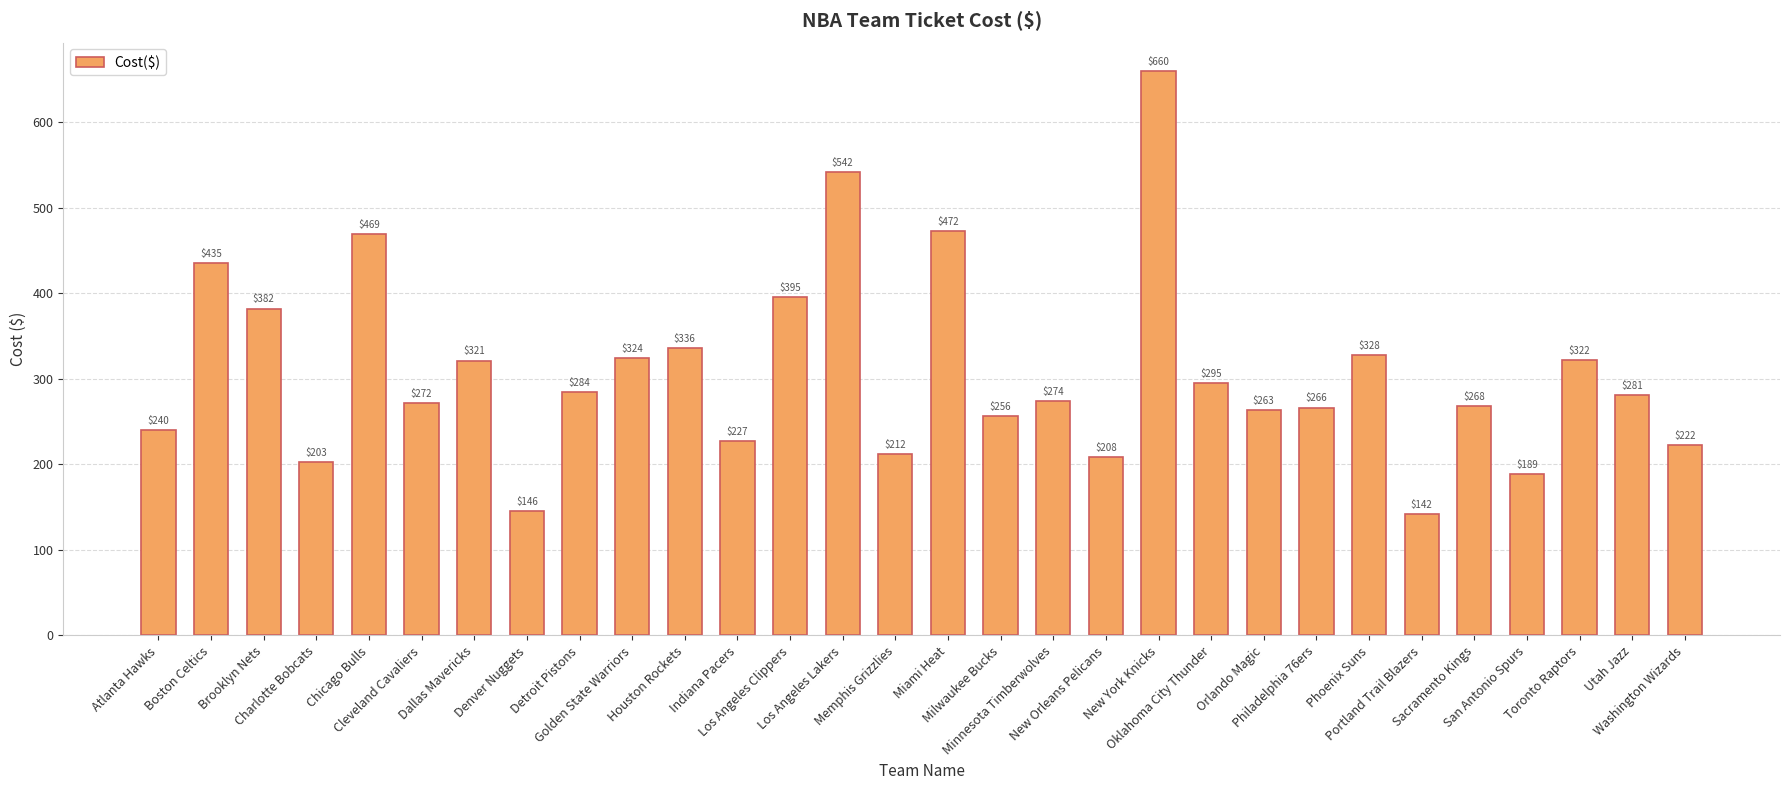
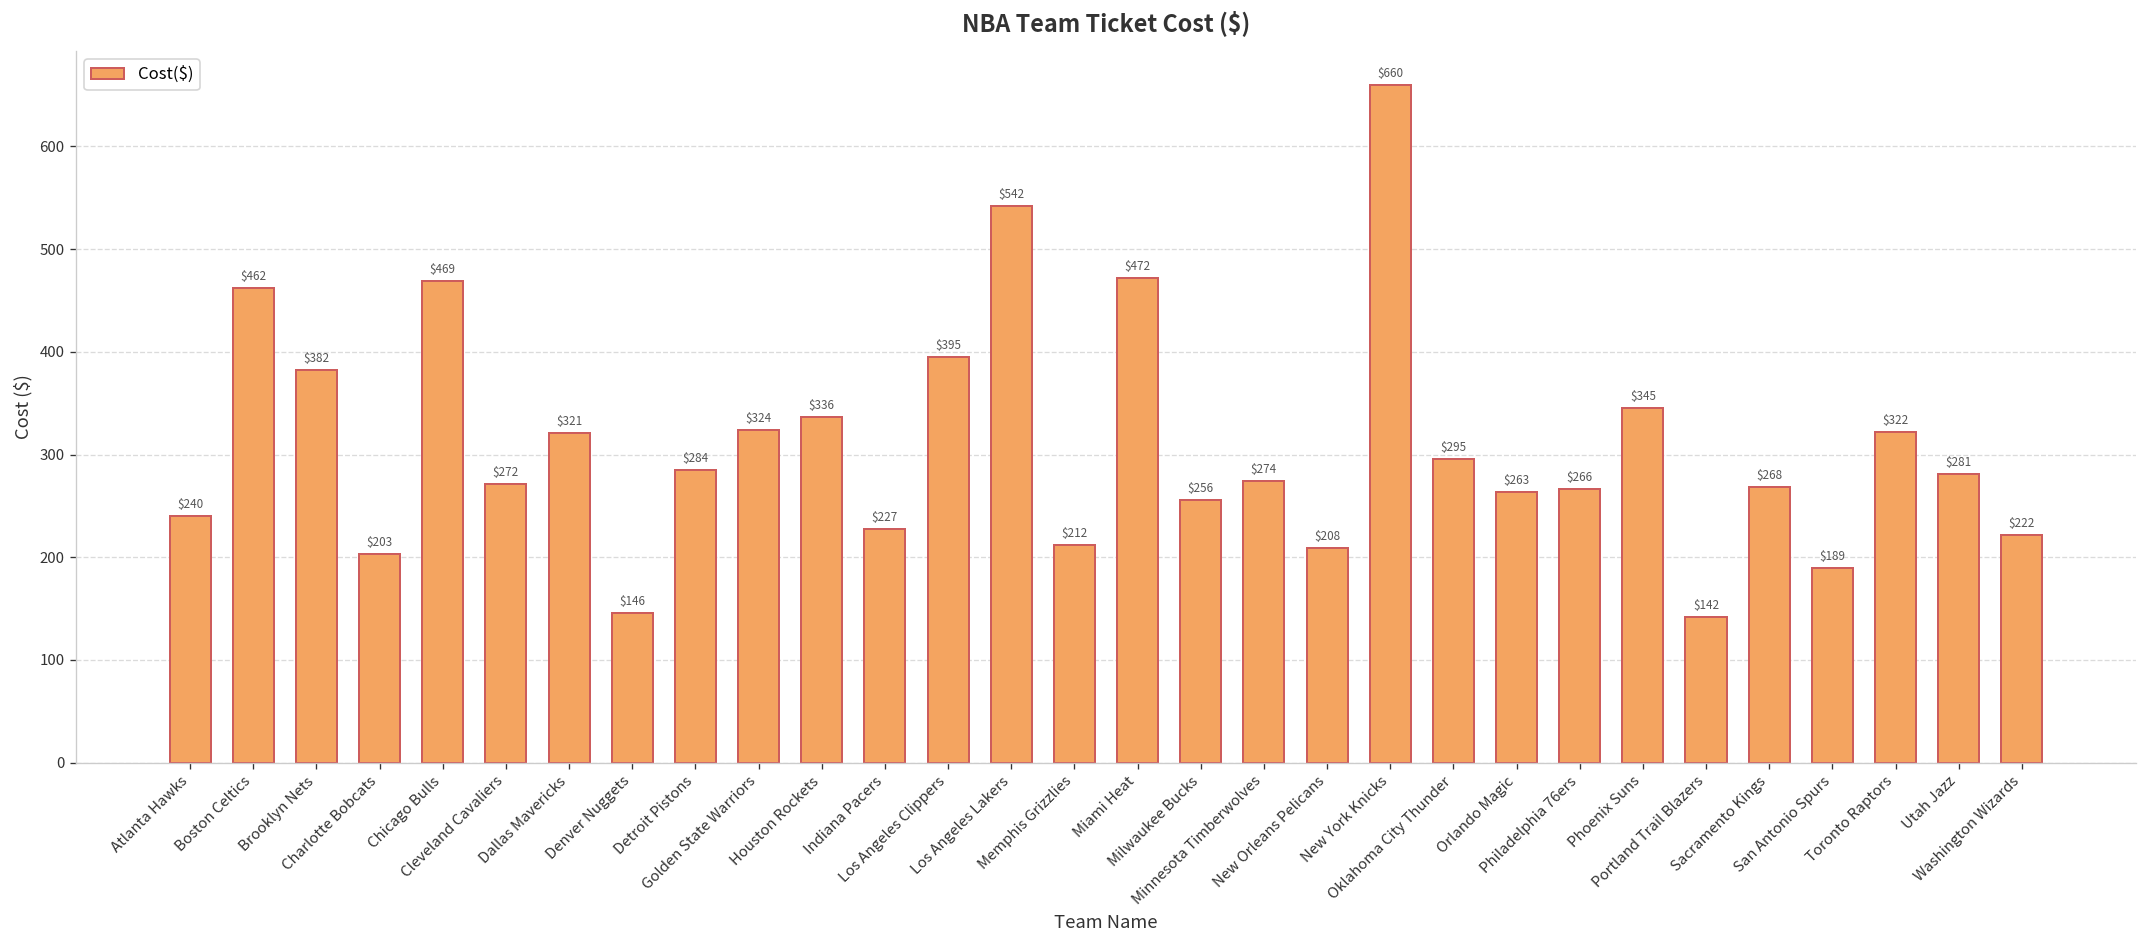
Boston Celtics: $435 -> $462
Phoenix Suns: $328 -> $345
